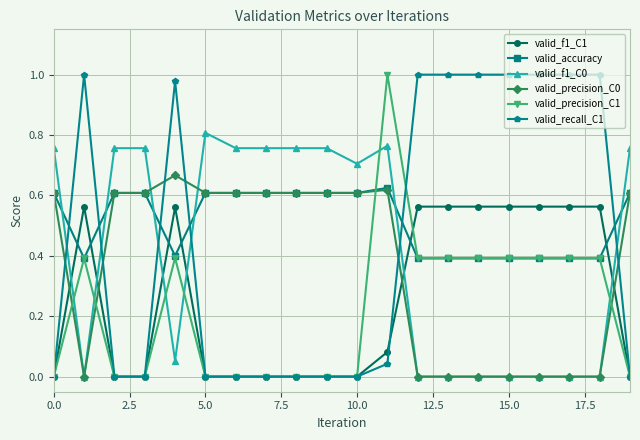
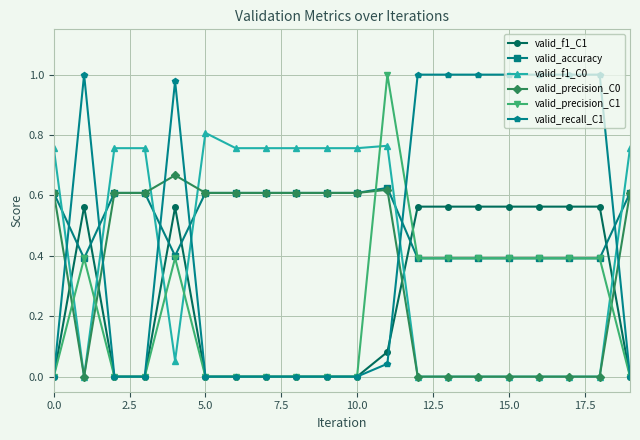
valid_f1_C0, 10.0: 0.70 -> 0.76
